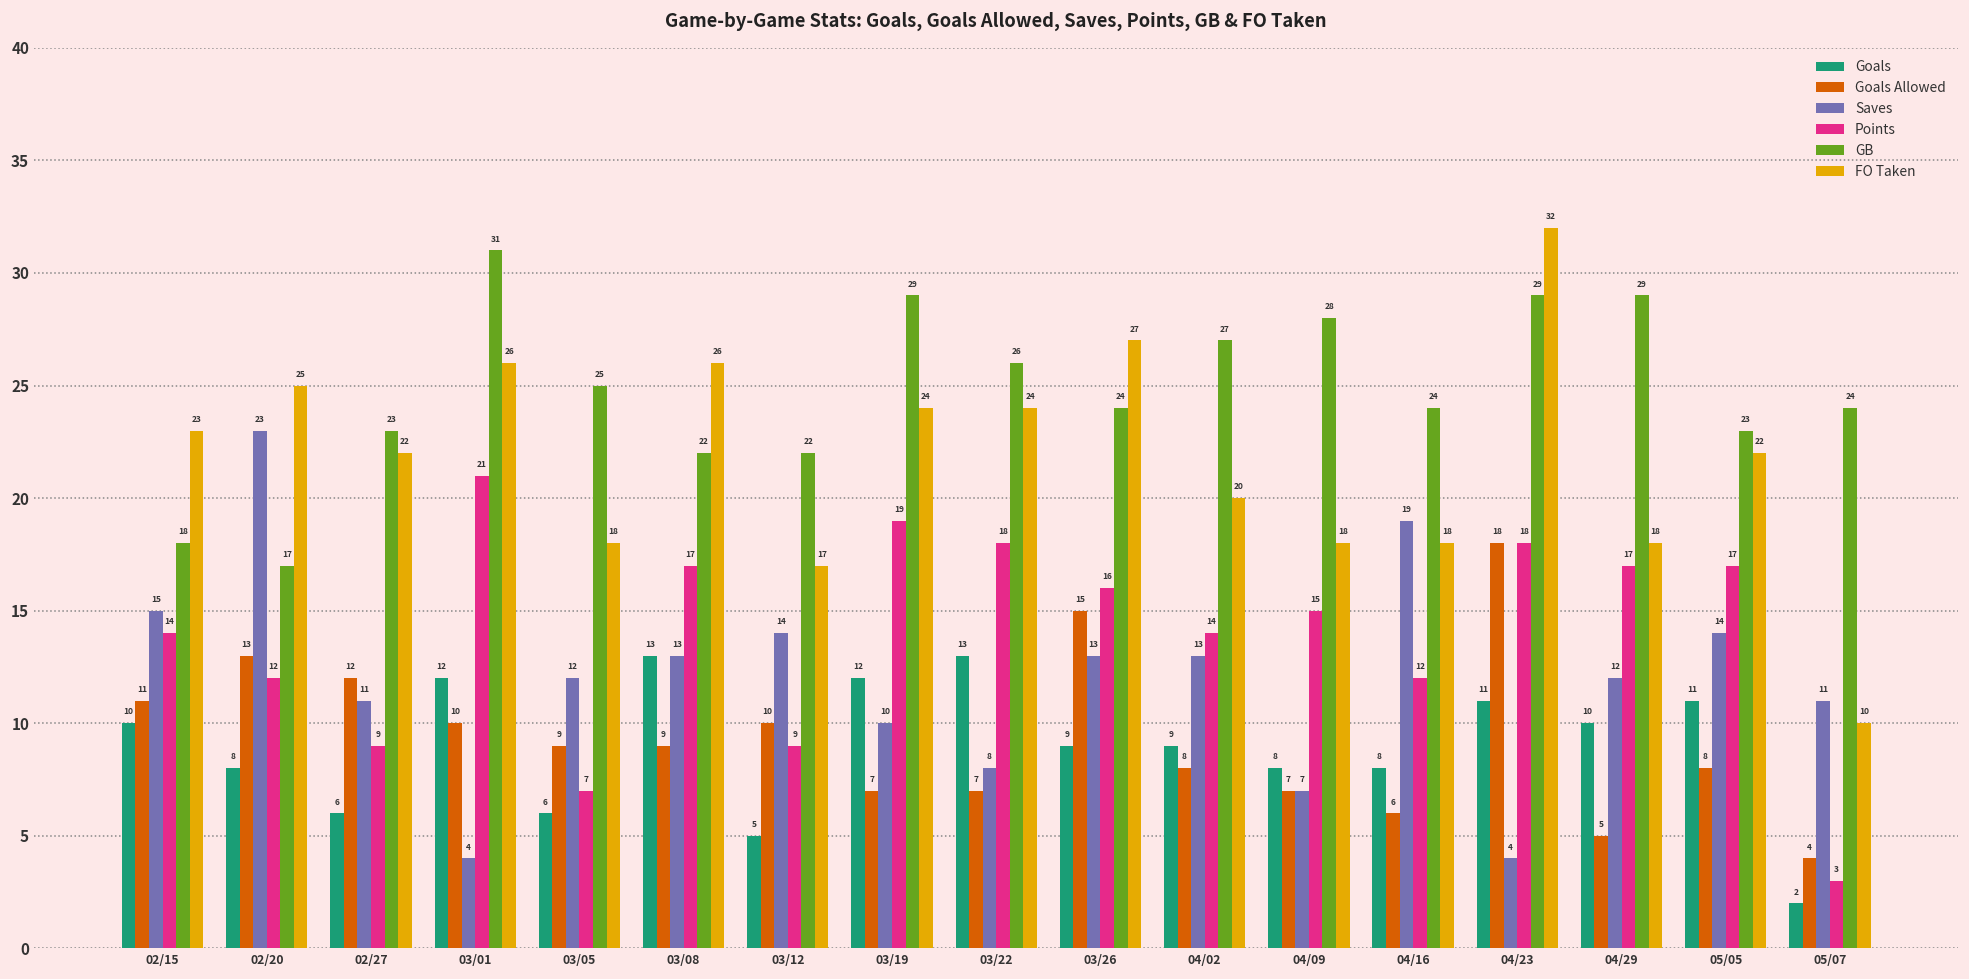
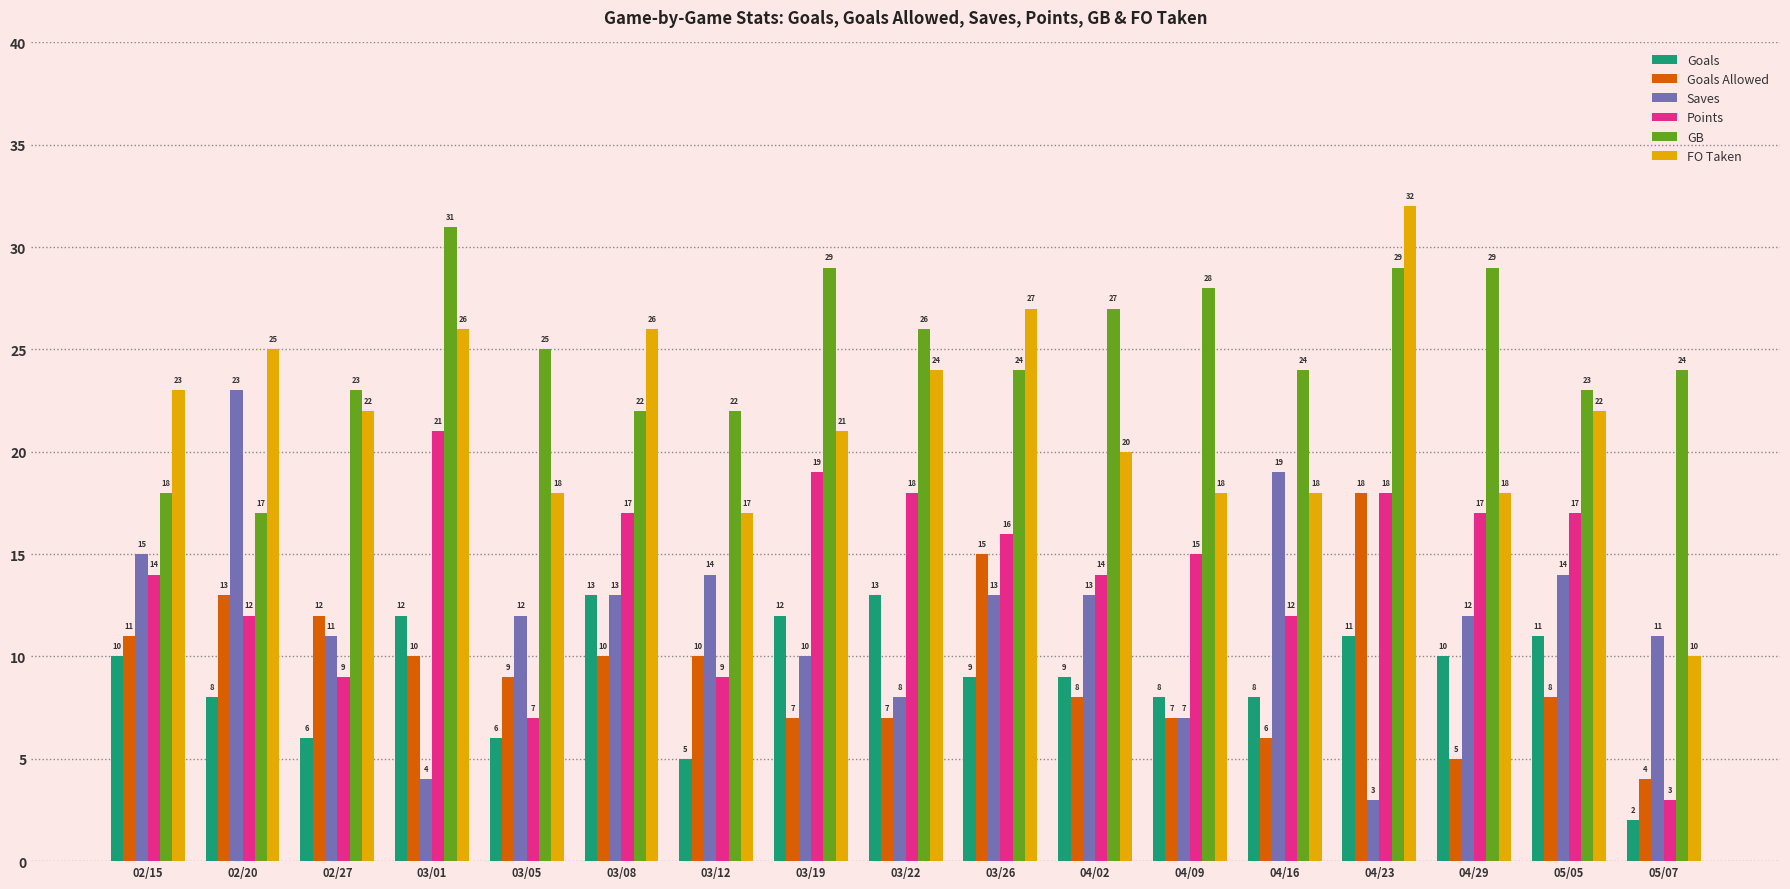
Goals Allowed, 03/08: 9 -> 10
FO Taken, 03/19: 24 -> 21
Saves, 04/23: 4 -> 3
